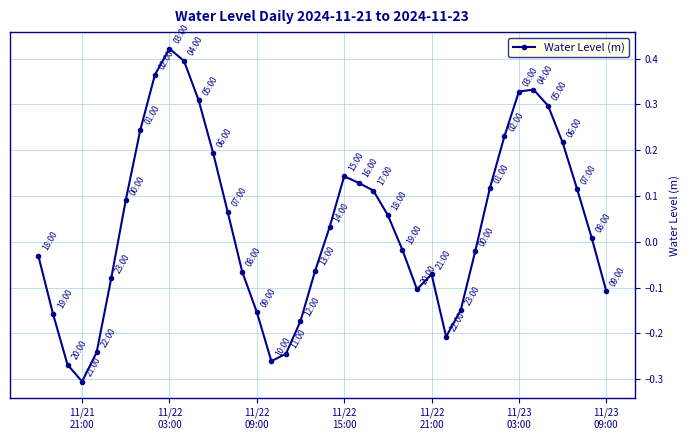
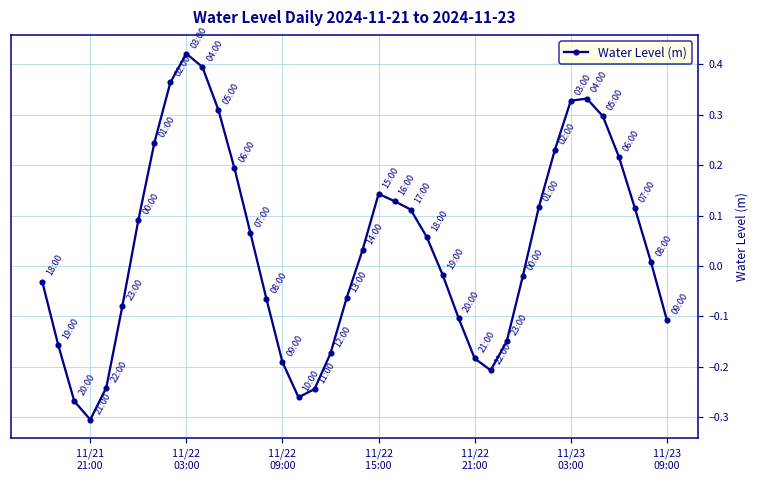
11/22 09:00: -0.15 -> -0.19
11/22 21:00: -0.07 -> -0.18
